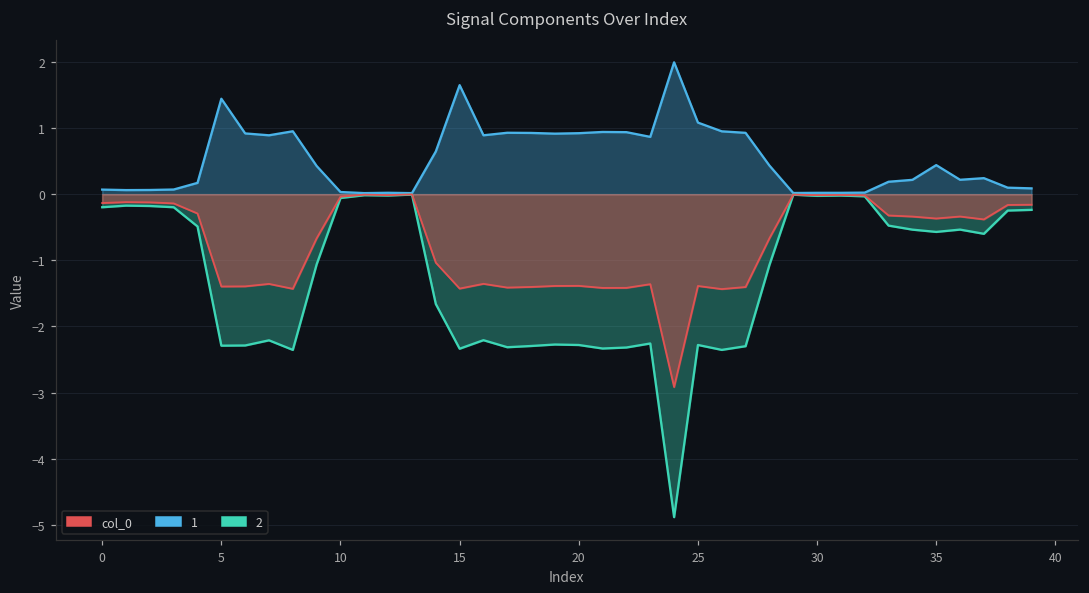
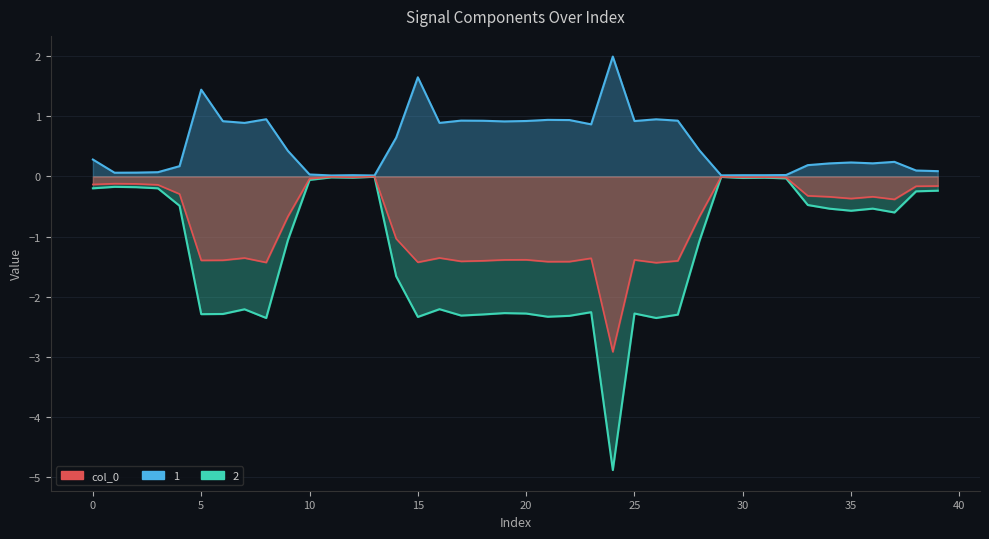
1, 0: 0.1 -> 0.3
1, 25: 1.1 -> 0.9
1, 35: 0.4 -> 0.2
